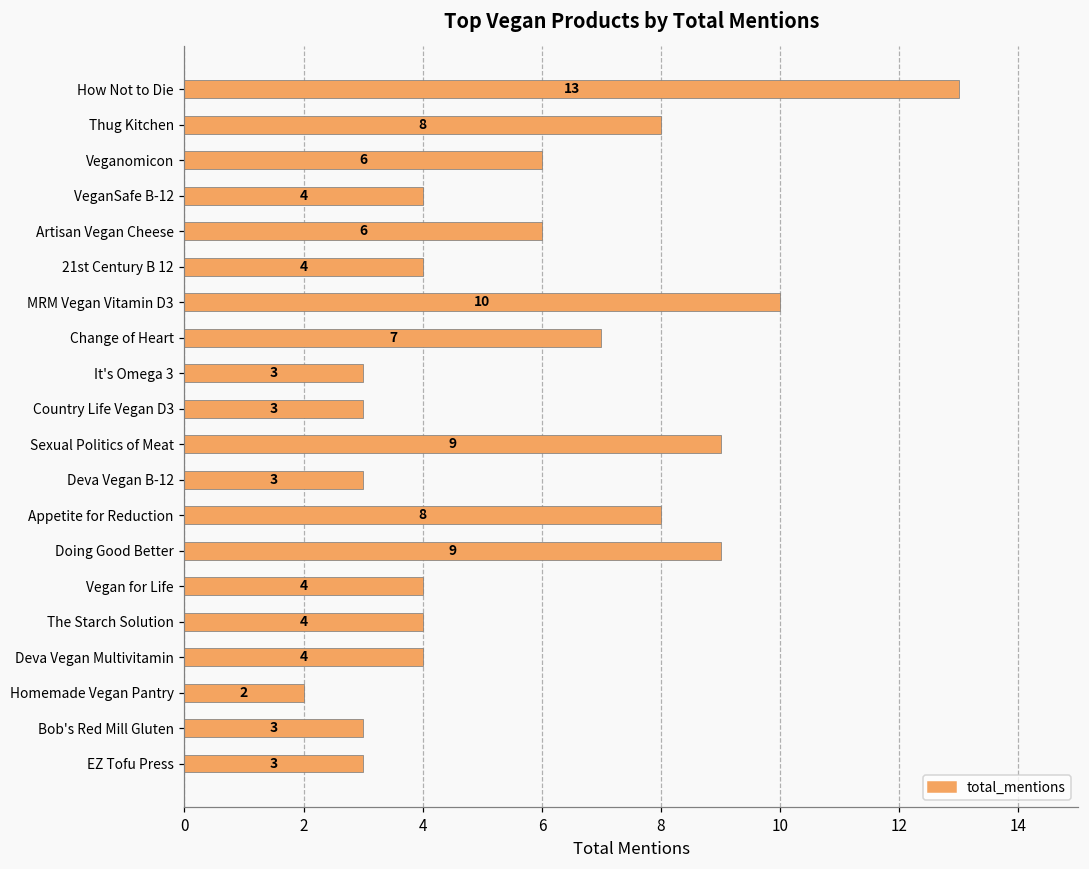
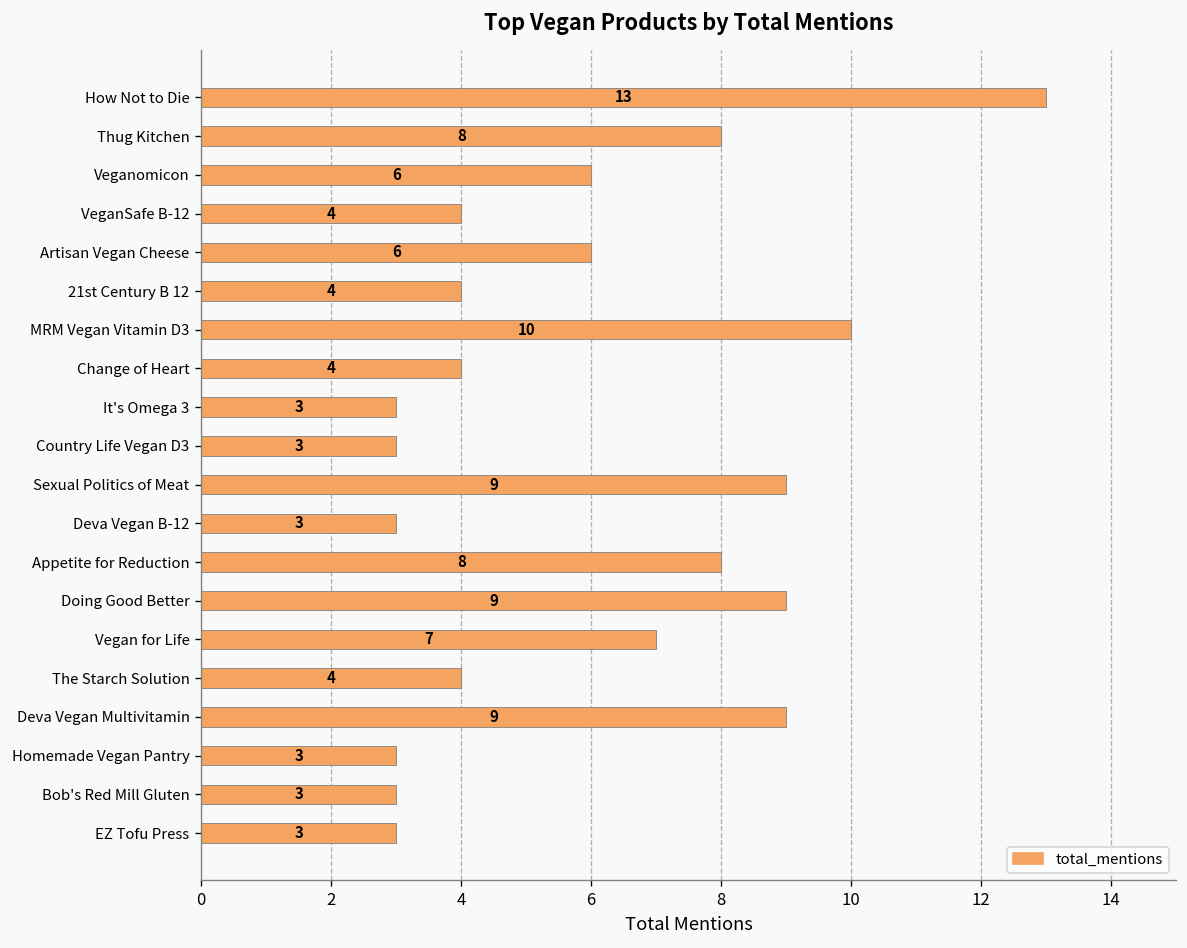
Change of Heart: 7 -> 4
Vegan for Life: 4 -> 7
Deva Vegan Multivitamin: 4 -> 9
Homemade Vegan Pantry: 2 -> 3
